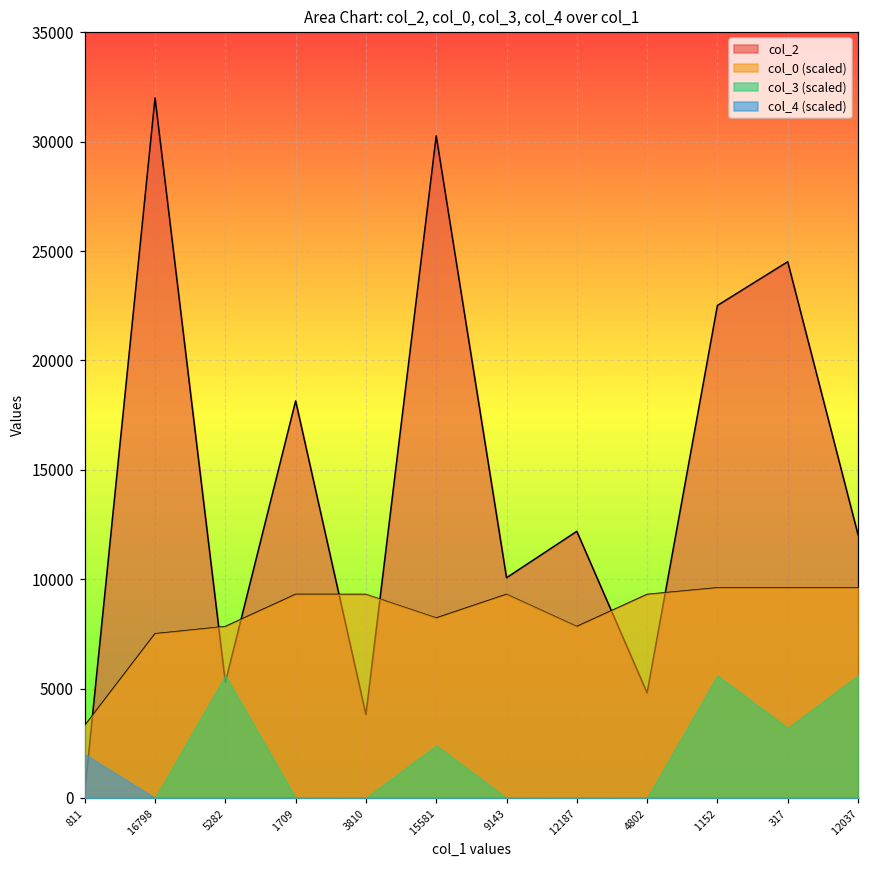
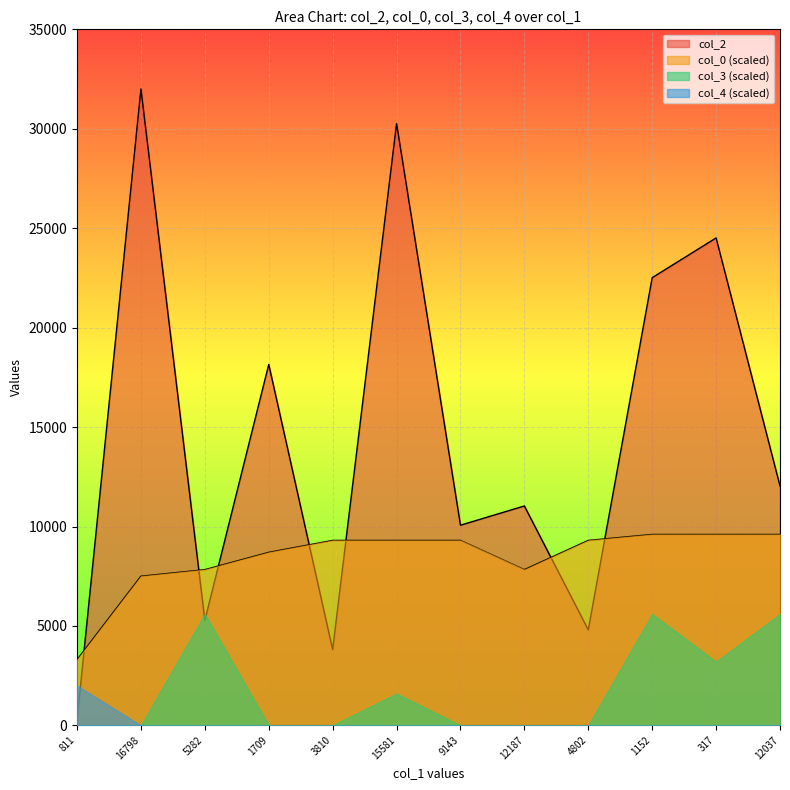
col_0 (scaled), 1709: 9300 -> 8700
col_0 (scaled), 15581: 8200 -> 9300
col_3 (scaled), 15581: 2400 -> 1600
col_2, 12187: 12200 -> 11000
